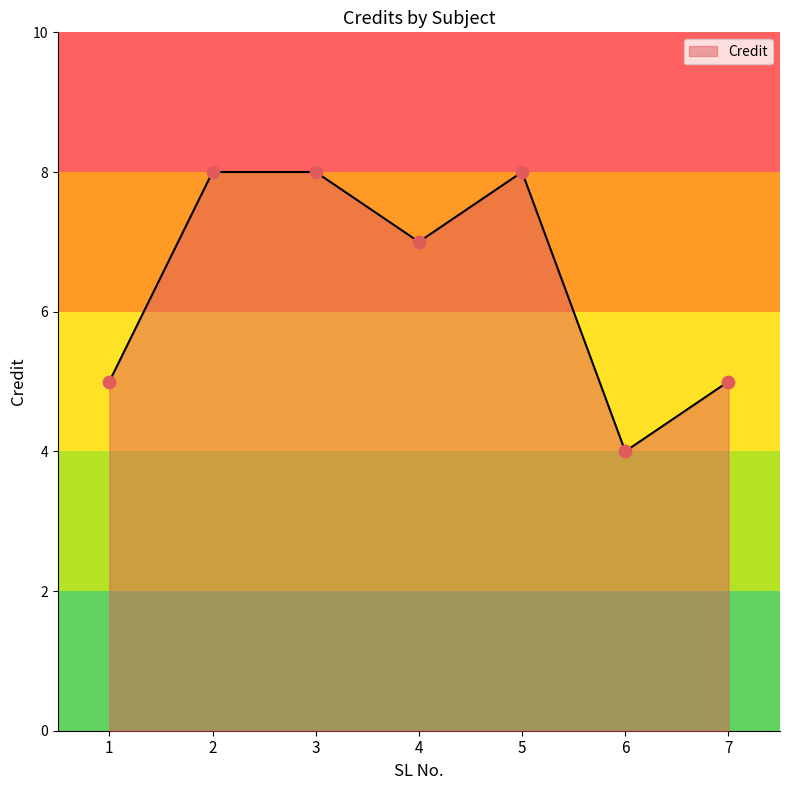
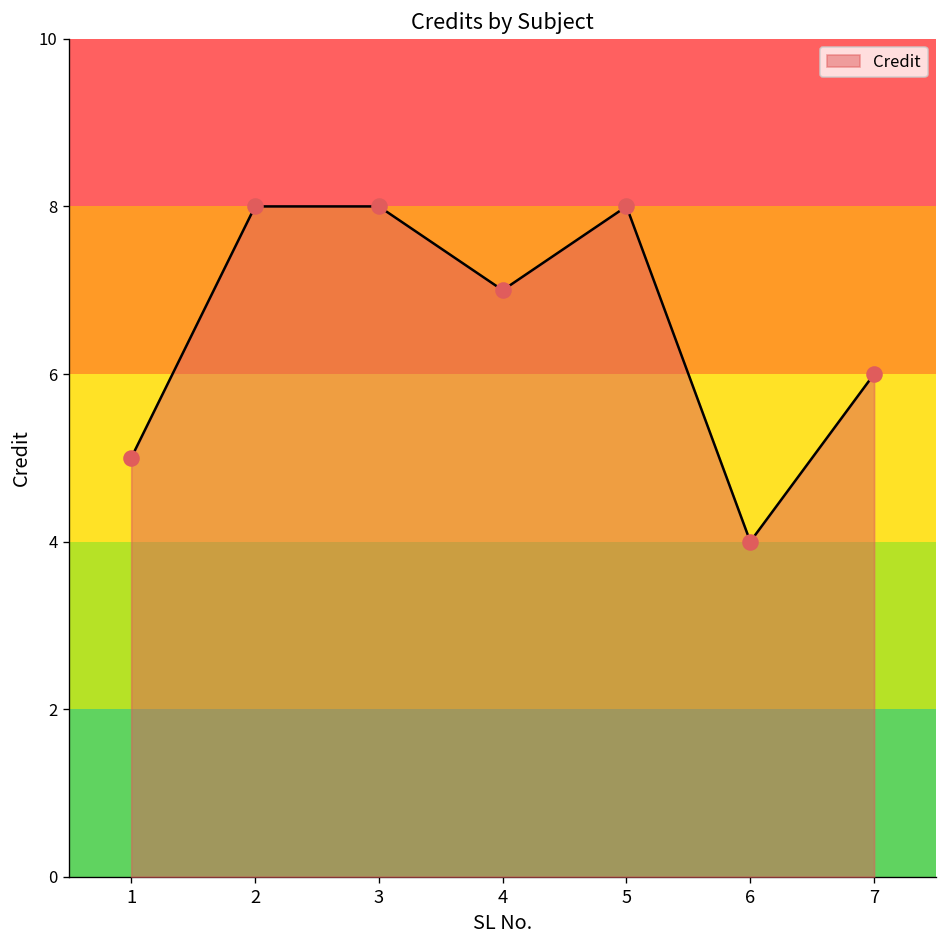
7: 5 -> 6
